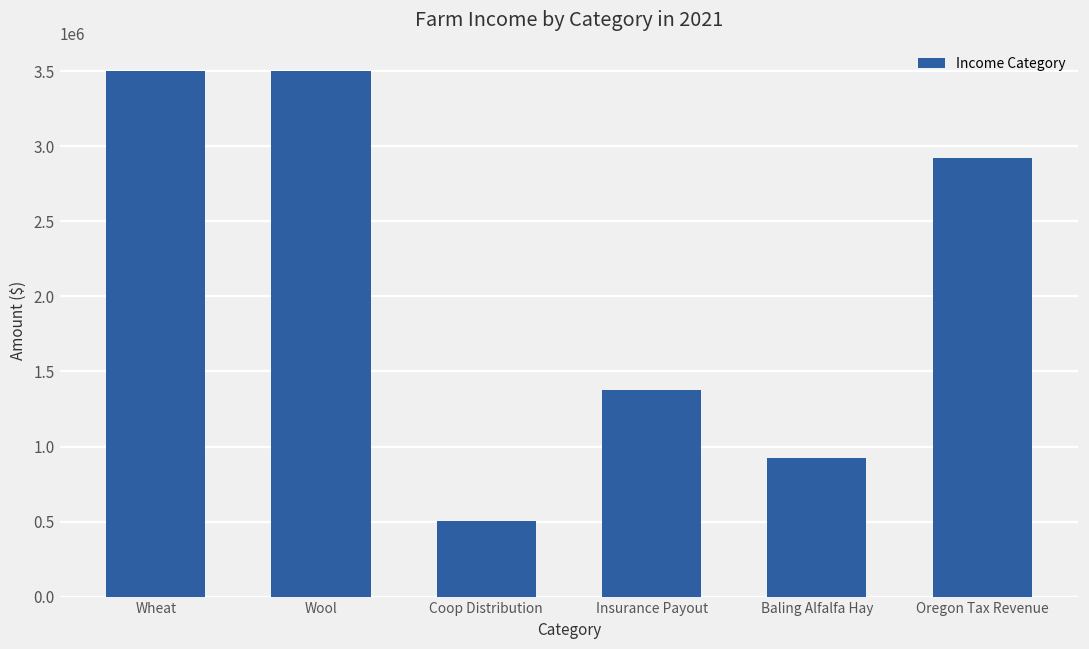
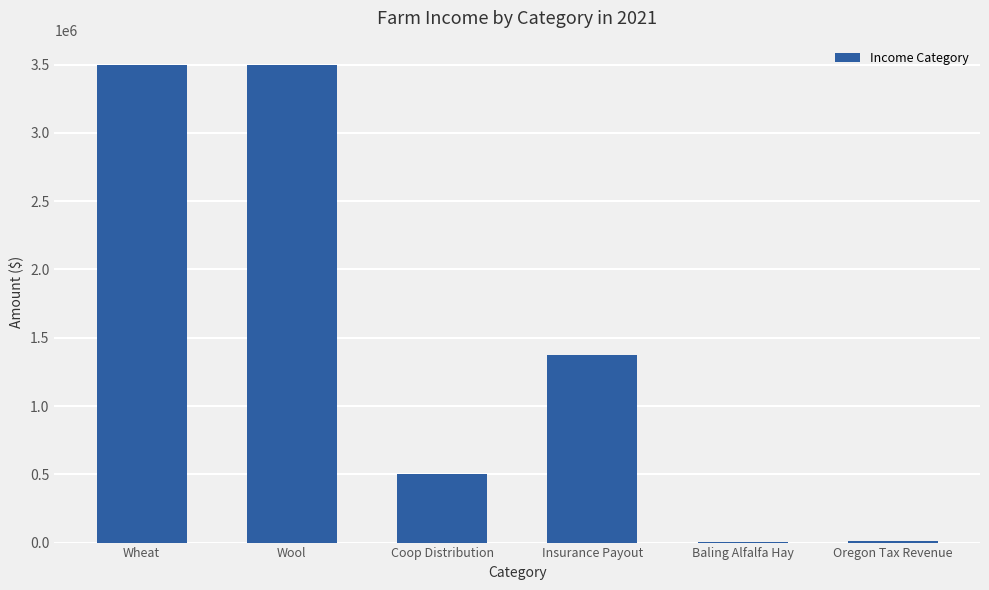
Baling Alfalfa Hay: 920000 -> 10000
Oregon Tax Revenue: 2920000 -> 10000
